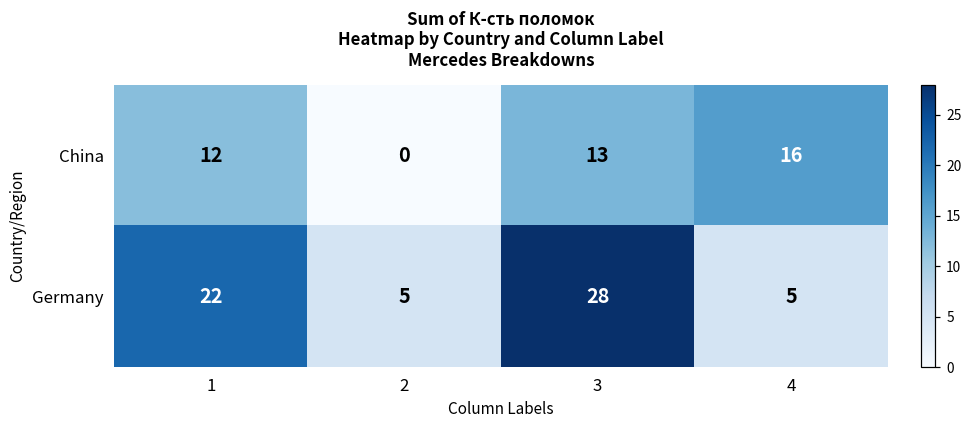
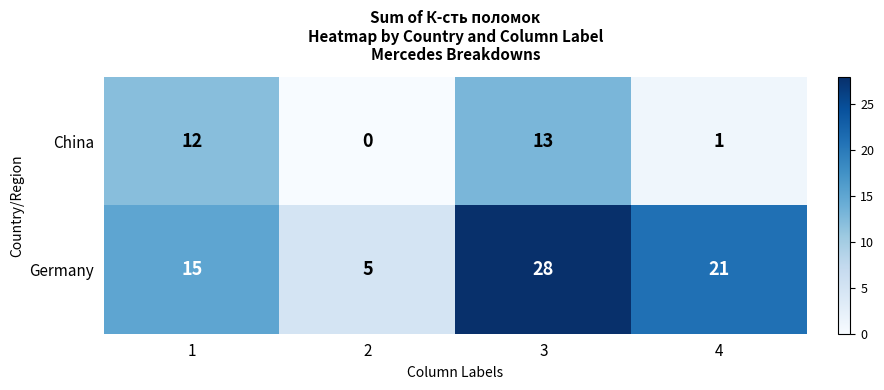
China, 4: 16 -> 1
Germany, 1: 22 -> 15
Germany, 4: 5 -> 21
